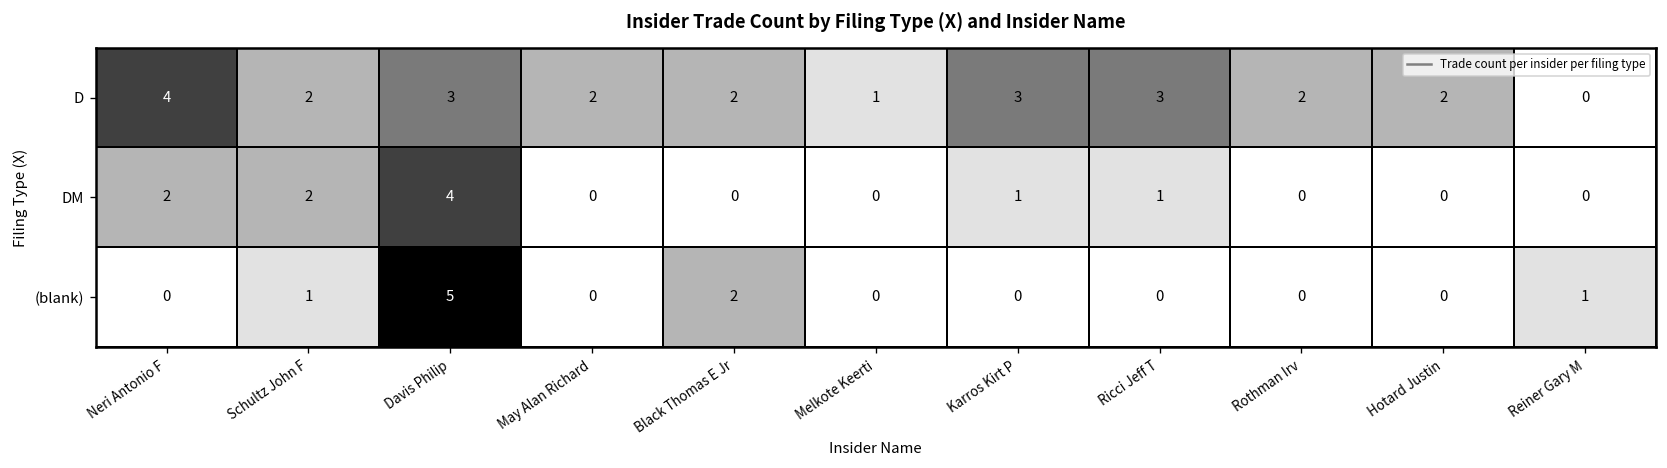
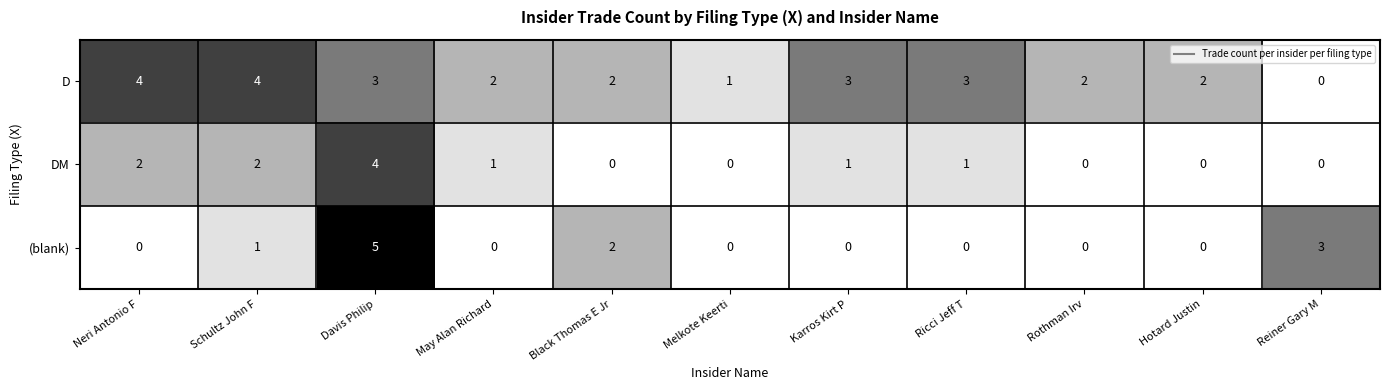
D, Schultz John F: 2 -> 4
DM, May Alan Richard: 0 -> 1
(blank), Reiner Gary M: 1 -> 3
